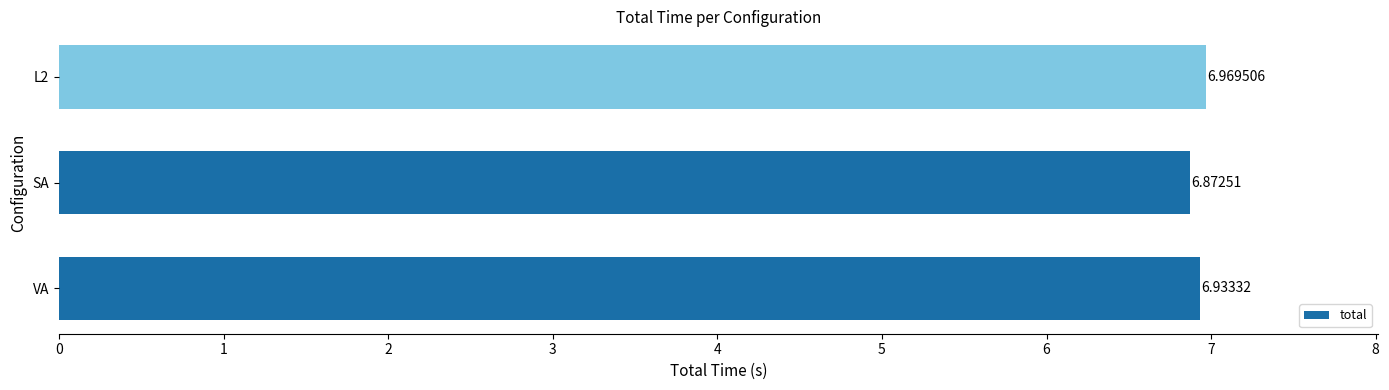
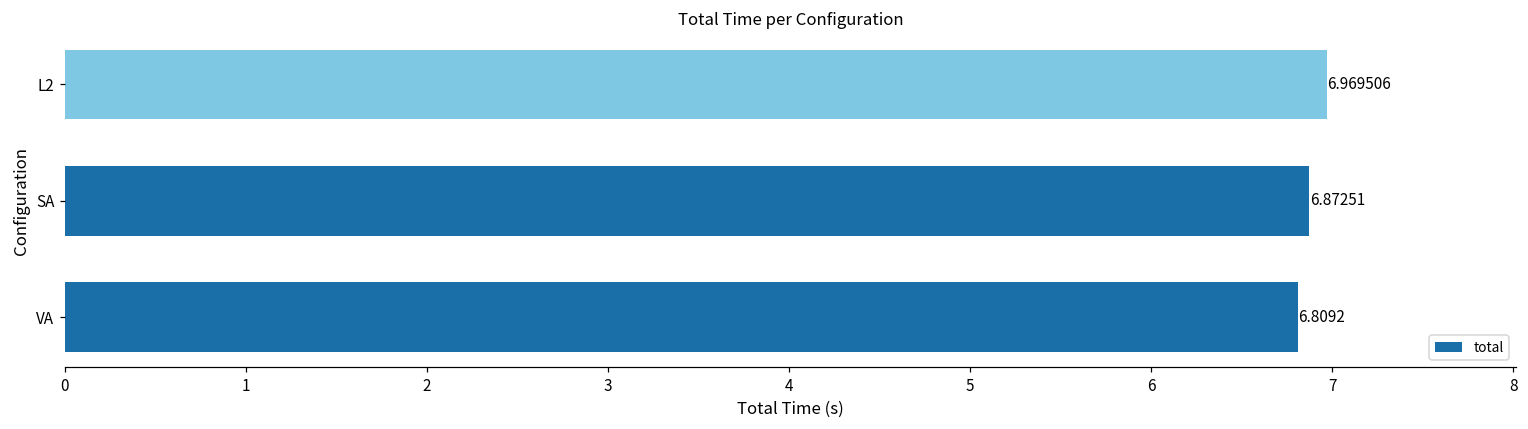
VA: 6.93332 -> 6.8092
